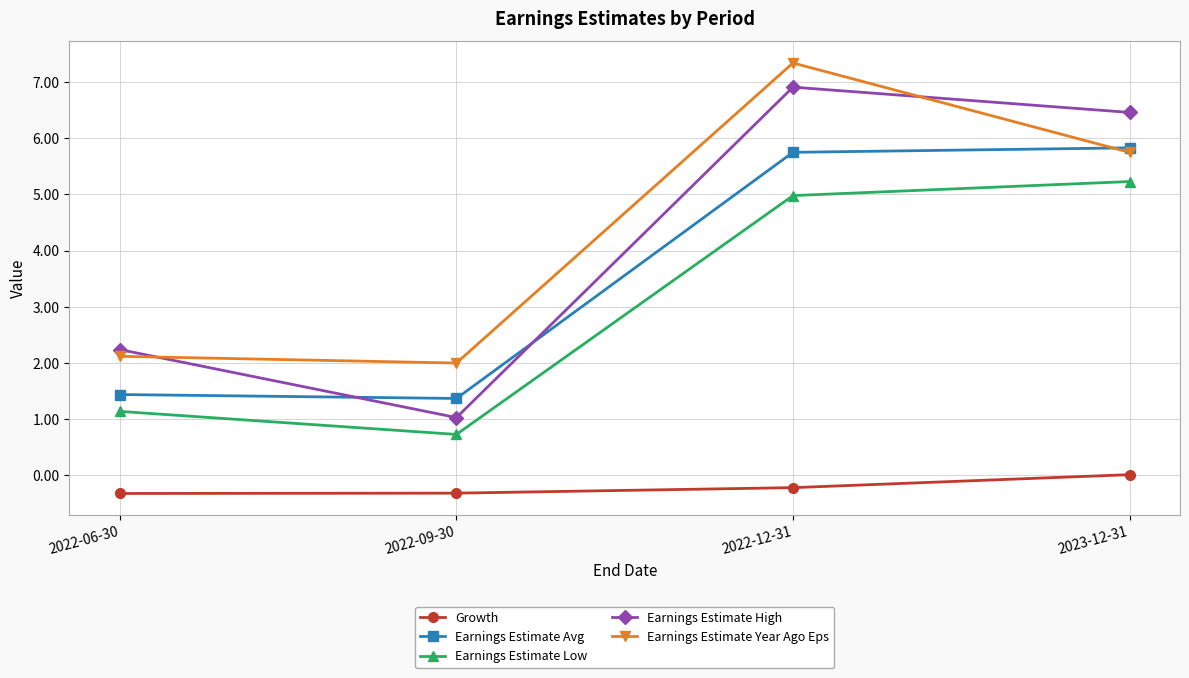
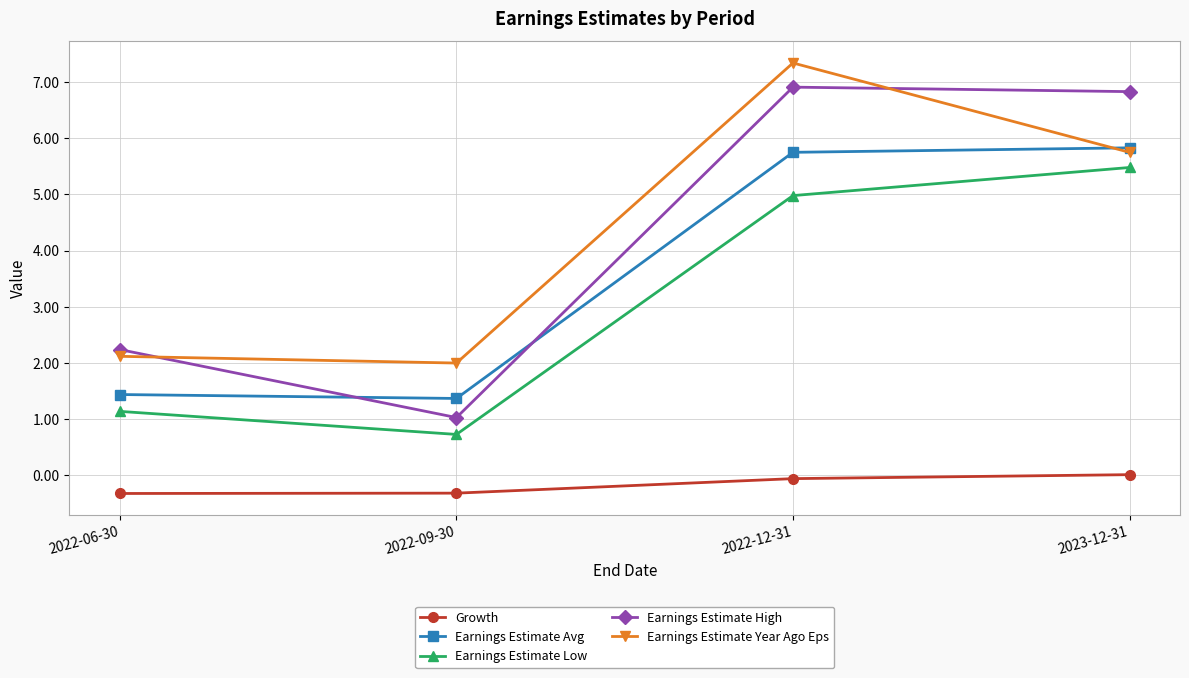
Growth, 2022-12-31: -0.2 -> -0.1
Earnings Estimate Low, 2023-12-31: 5.2 -> 5.5
Earnings Estimate High, 2023-12-31: 6.5 -> 6.8
